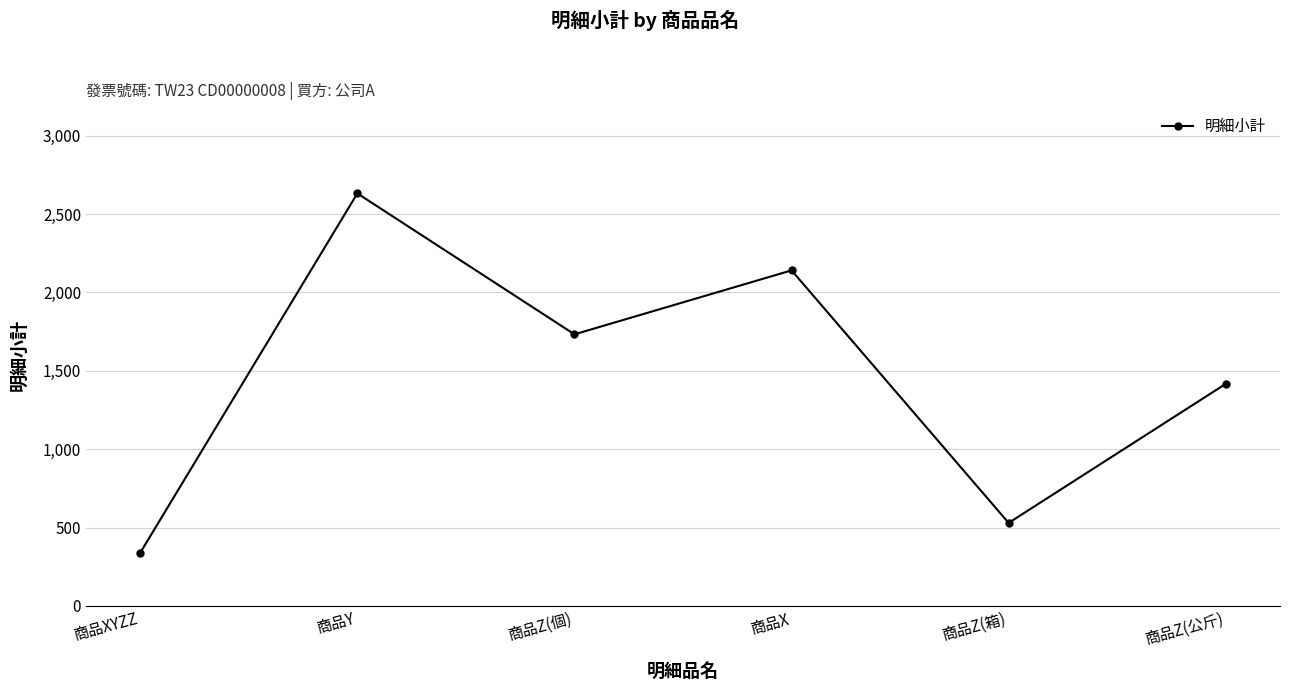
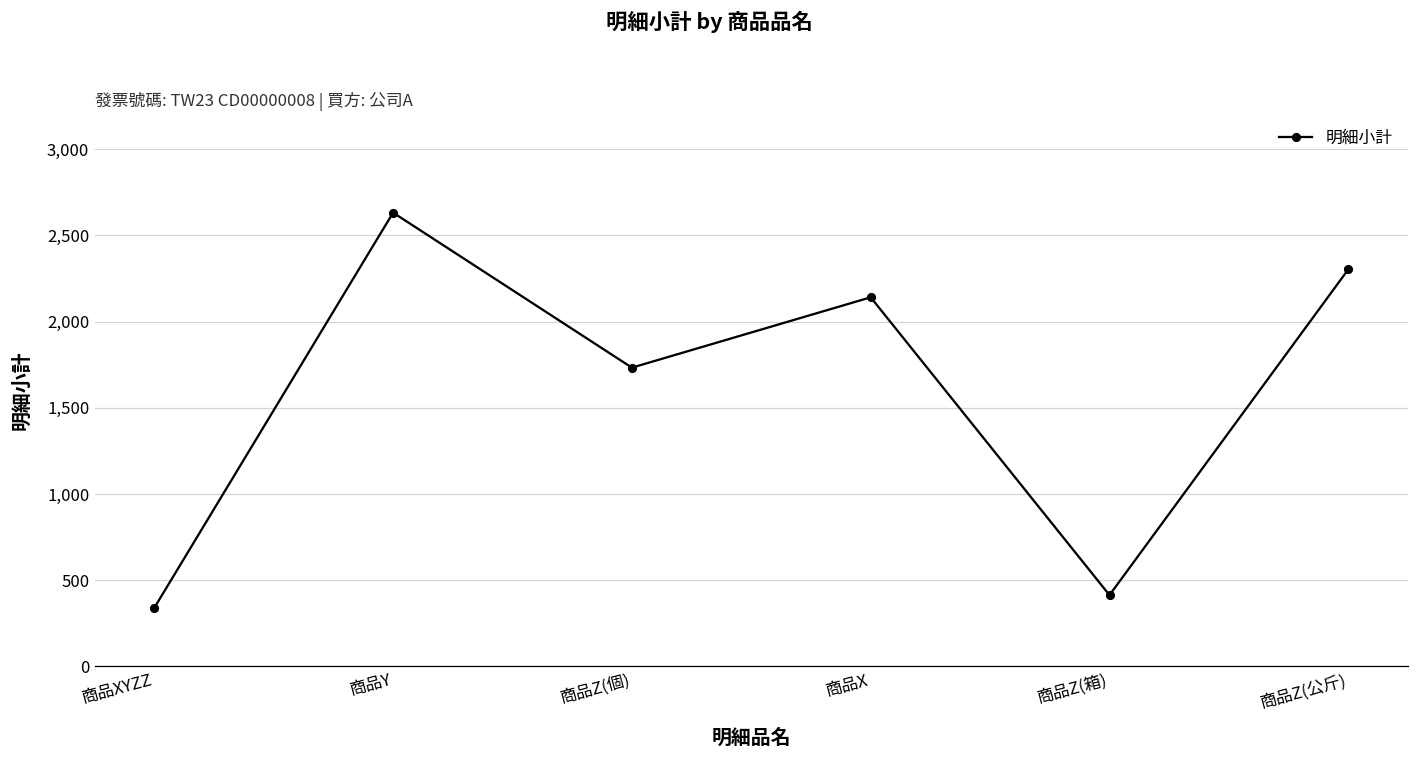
商品Z(箱): 530 -> 410
商品Z(公斤): 1,420 -> 2,300
